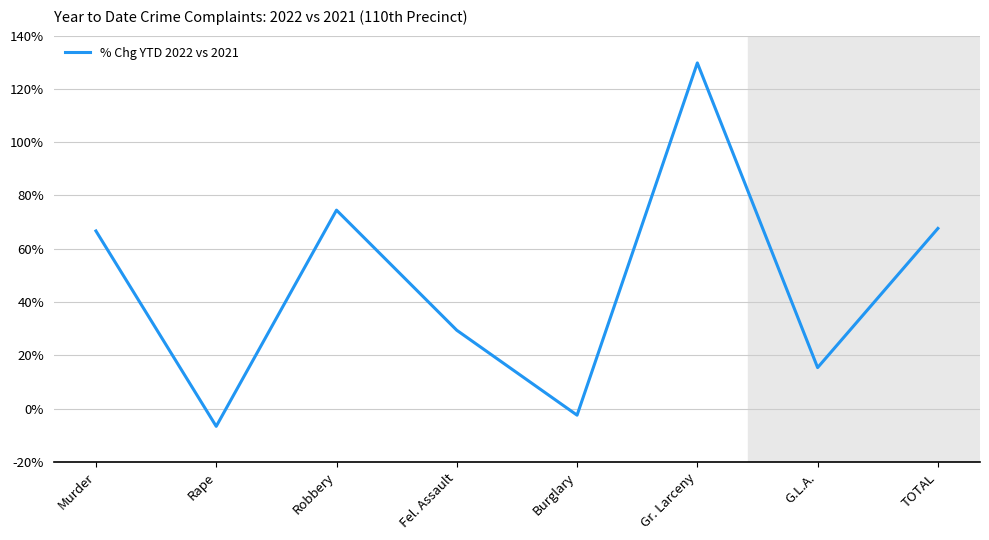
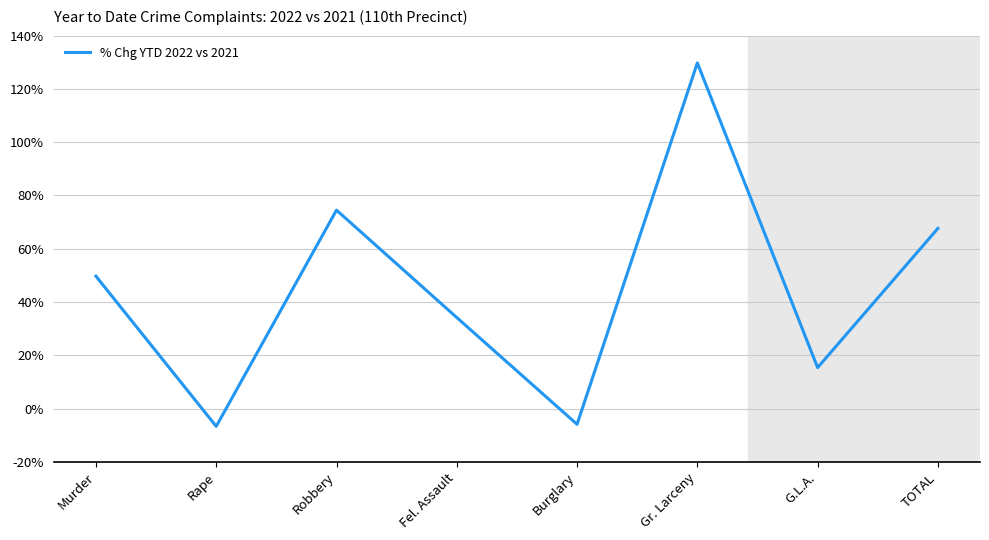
Murder: 67% -> 50%
Fel. Assault: 29% -> 34%
Burglary: -2% -> -6%
